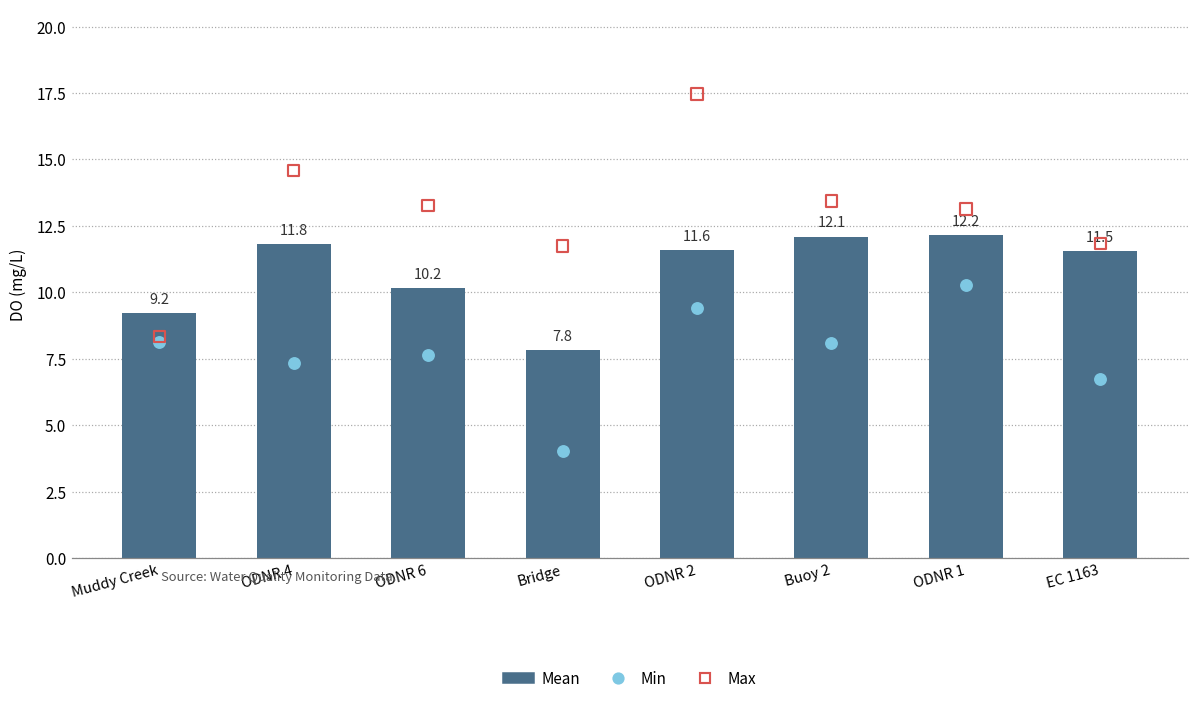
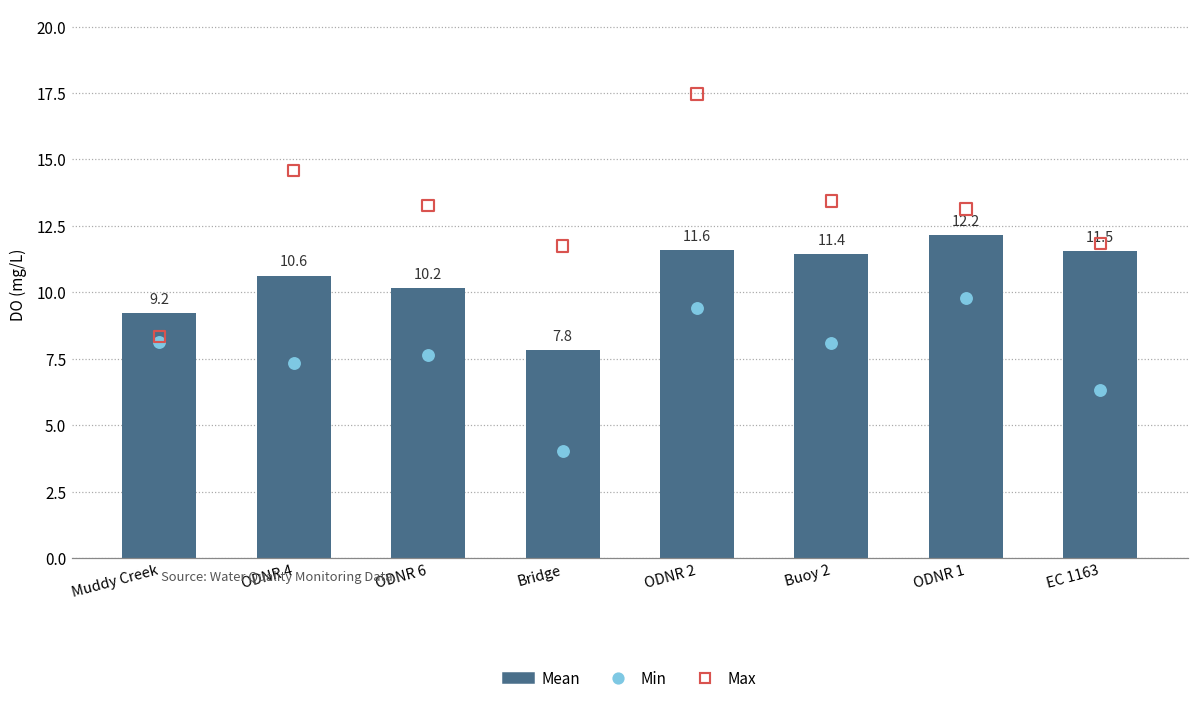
Mean, ODNR 4: 11.8 -> 10.6
Mean, Buoy 2: 12.1 -> 11.4
Min, ODNR 1: 10.3 -> 9.8
Min, EC 1163: 6.8 -> 6.3
